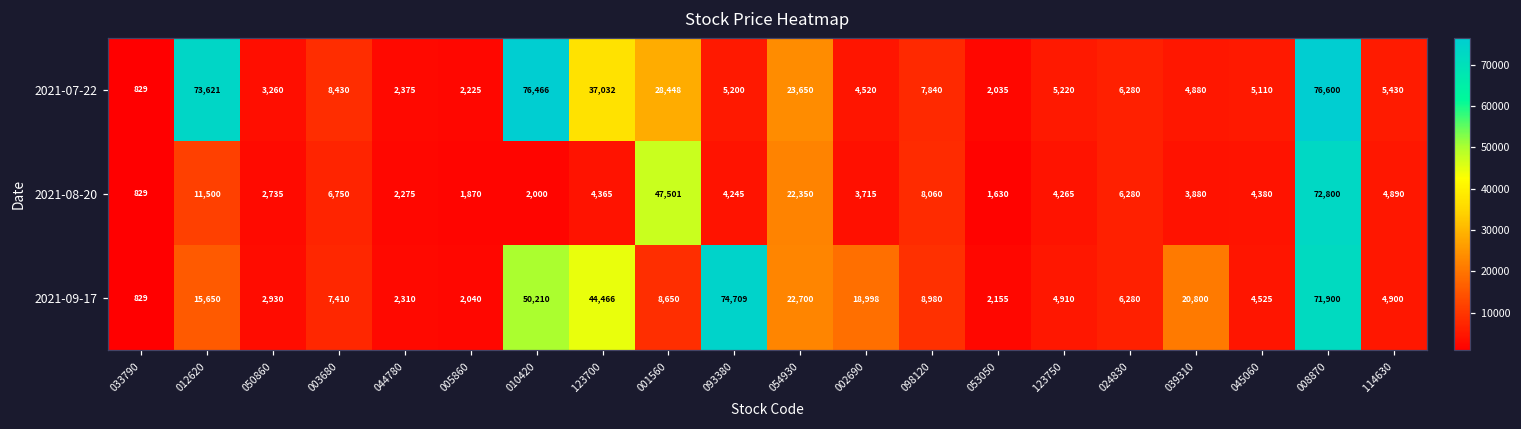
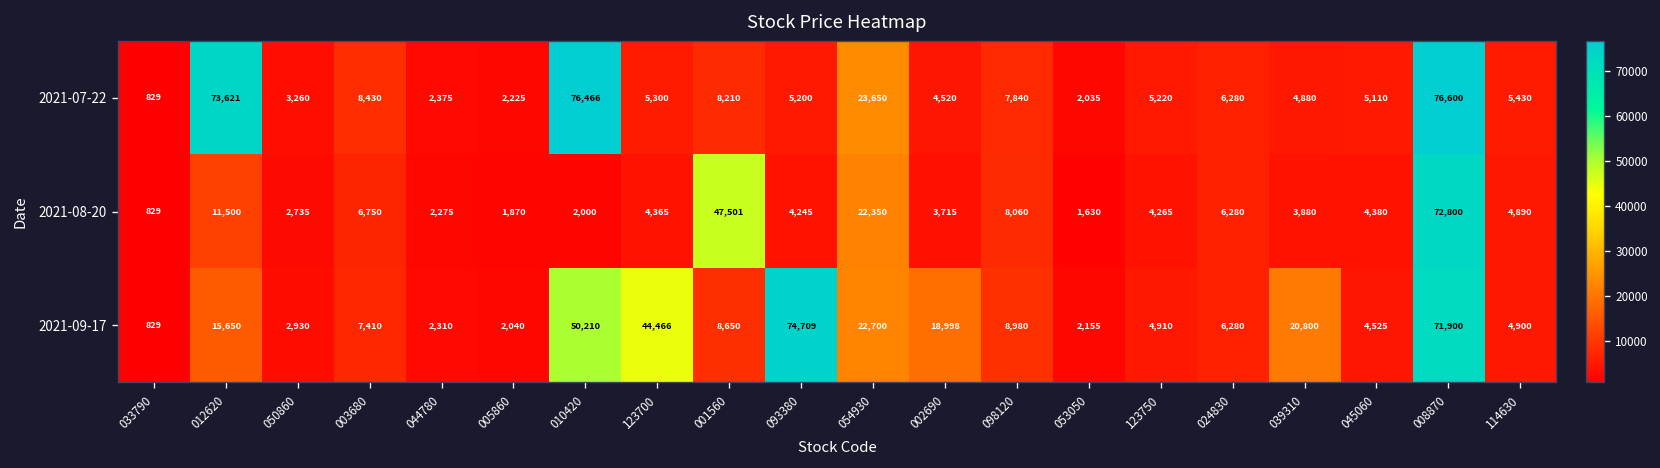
2021-07-22, 123700: 37,032 -> 5,300
2021-07-22, 001560: 28,448 -> 8,210
